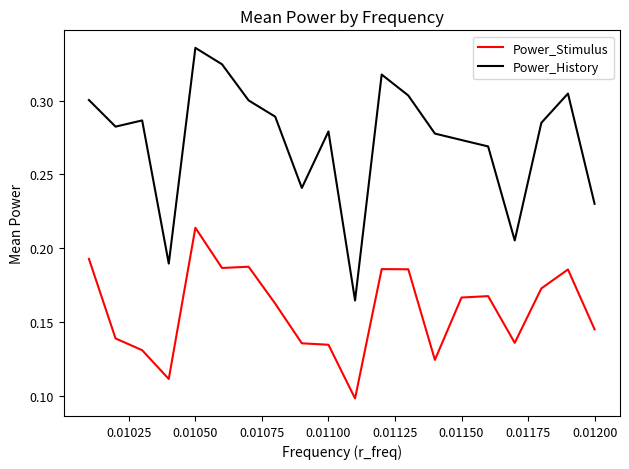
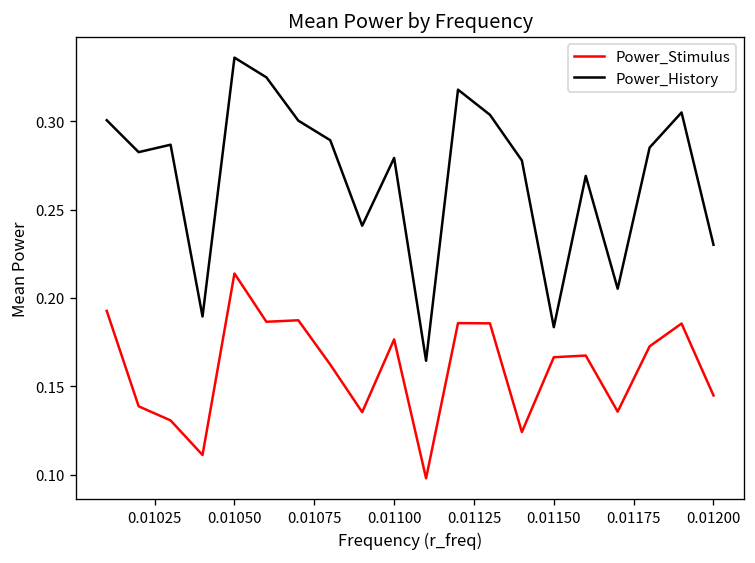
Power_Stimulus, 0.01100: 0.134 -> 0.177
Power_History, 0.01150: 0.273 -> 0.183
